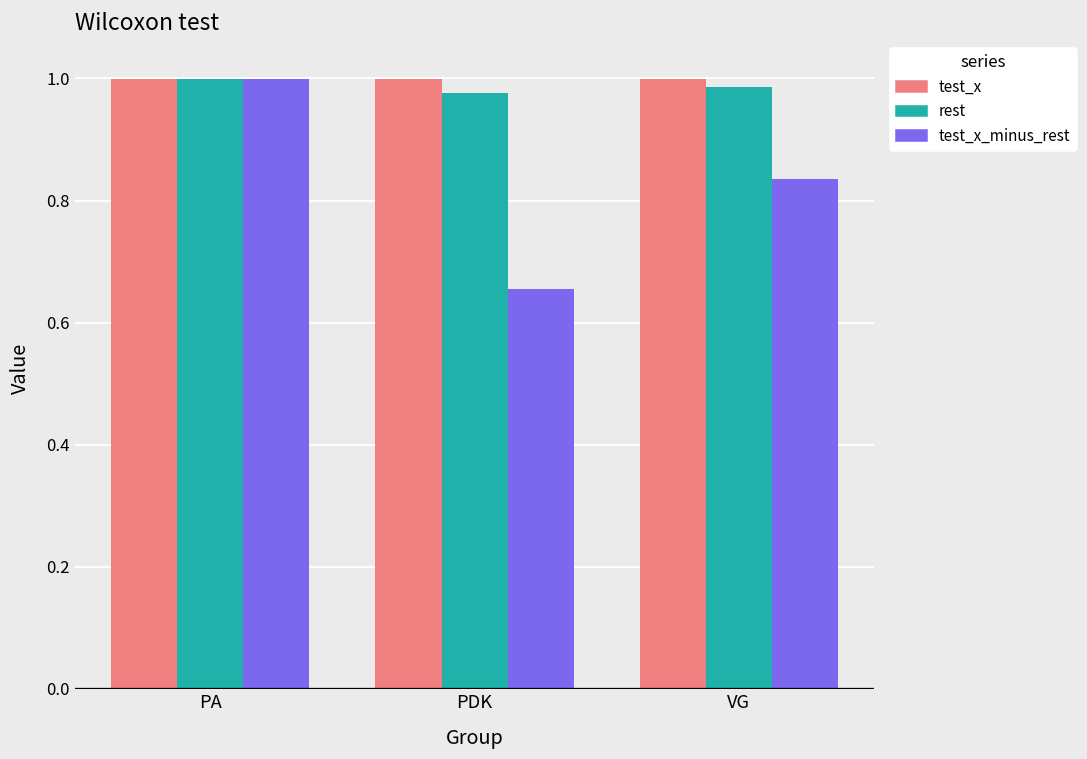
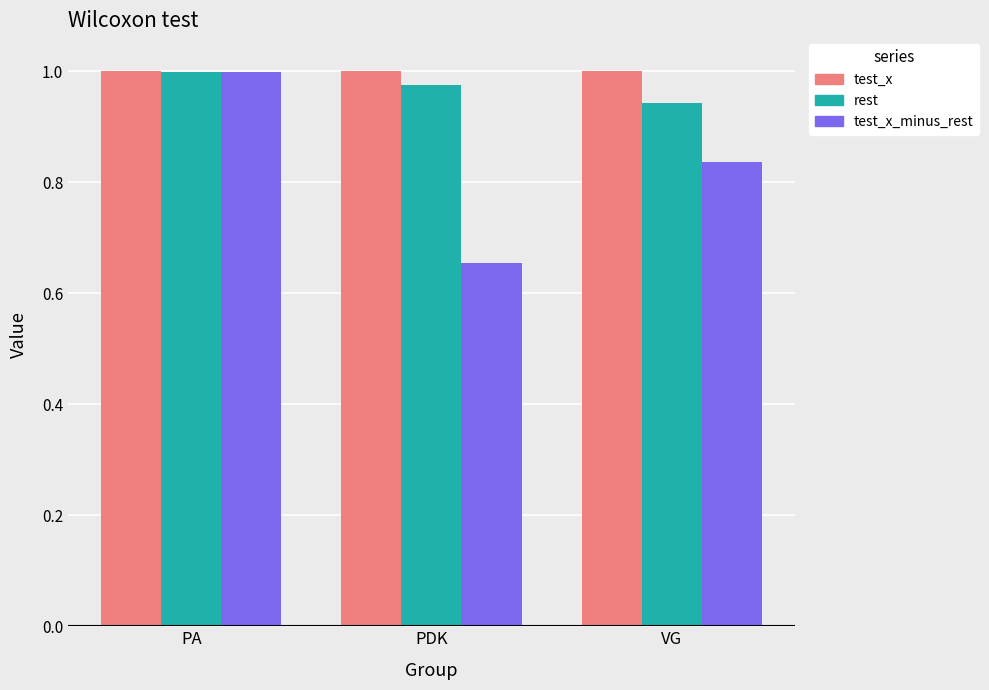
rest, VG: 0.99 -> 0.94
